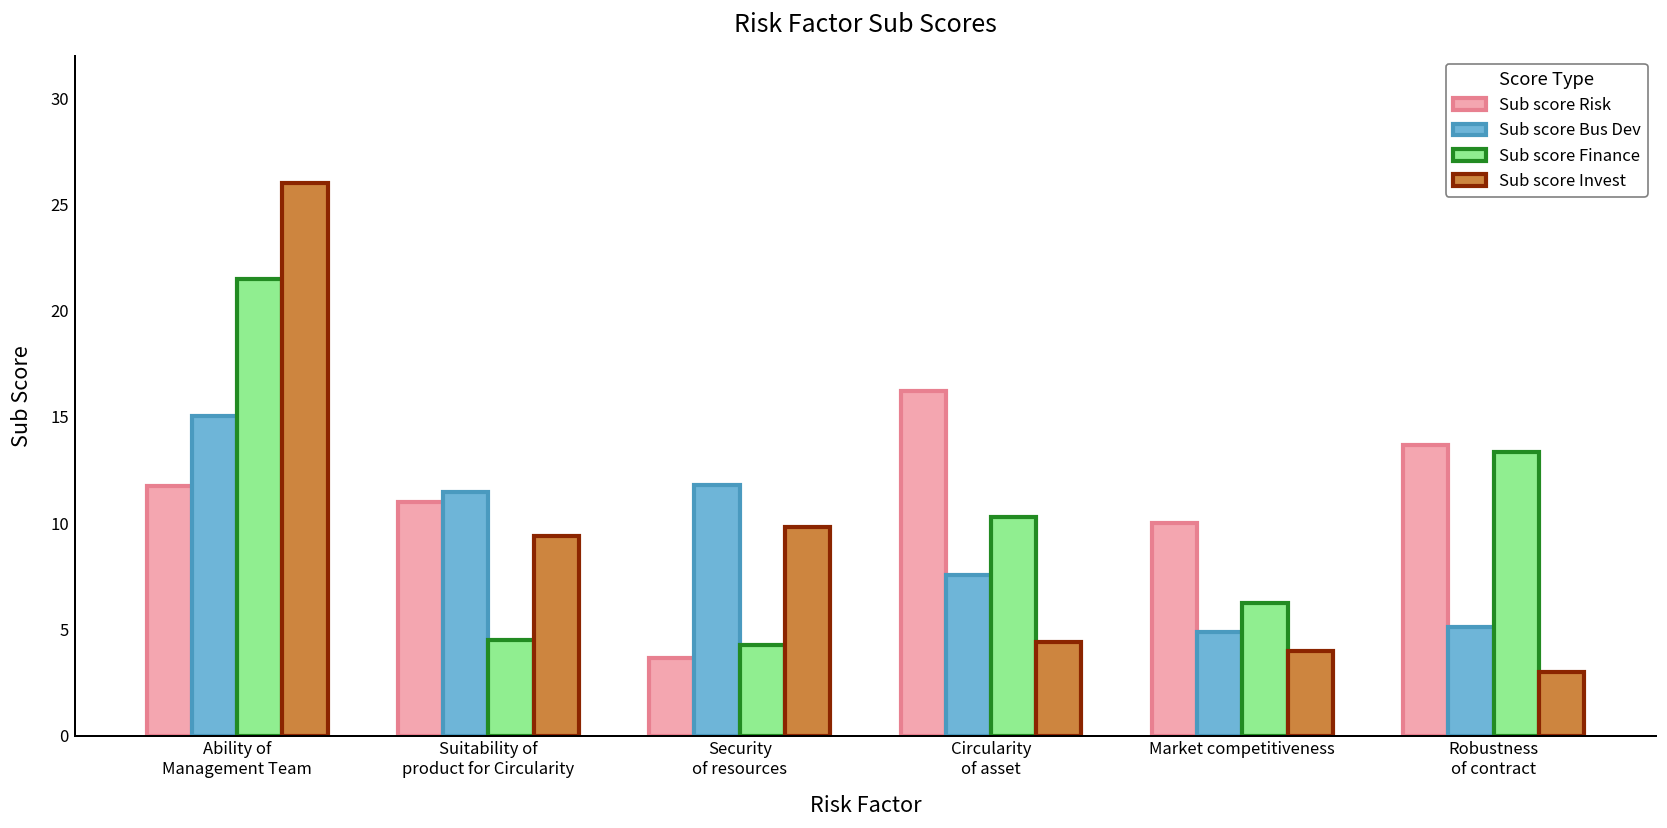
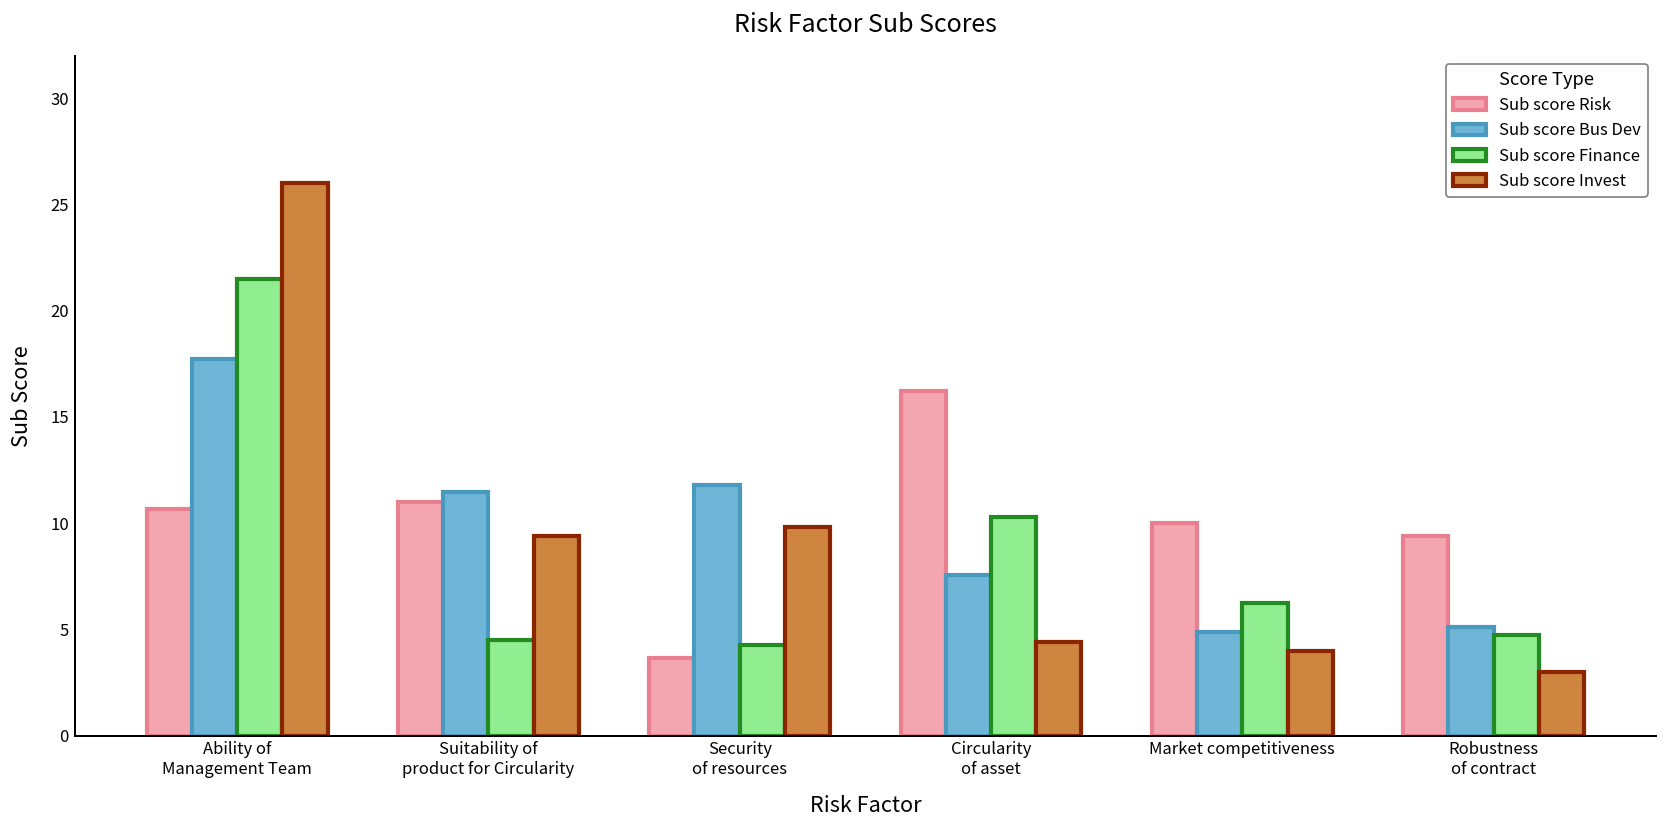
Sub score Risk, Ability of Management Team: 11.7 -> 10.7
Sub score Bus Dev, Ability of Management Team: 15.0 -> 17.7
Sub score Risk, Robustness of contract: 13.7 -> 9.4
Sub score Finance, Robustness of contract: 13.4 -> 4.8
